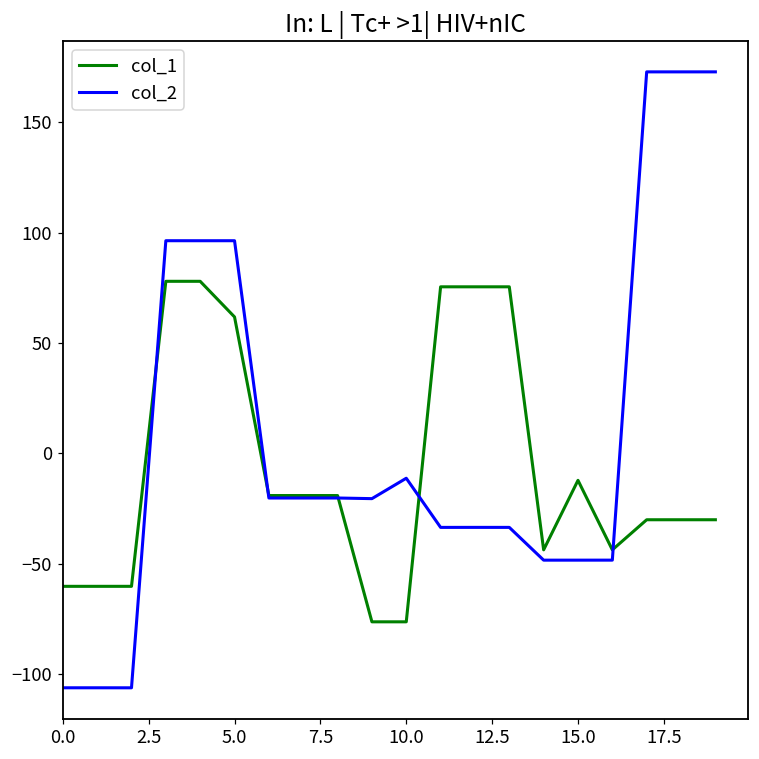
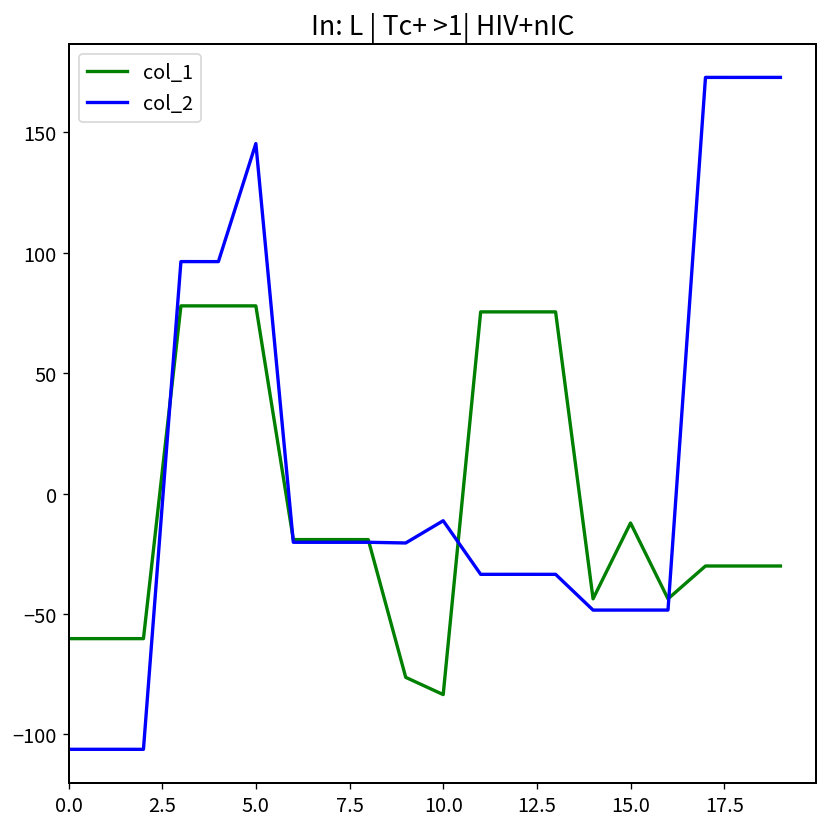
col_1, 5.0: 62 -> 78
col_2, 5.0: 96 -> 145
col_1, 10.0: -76 -> -84
